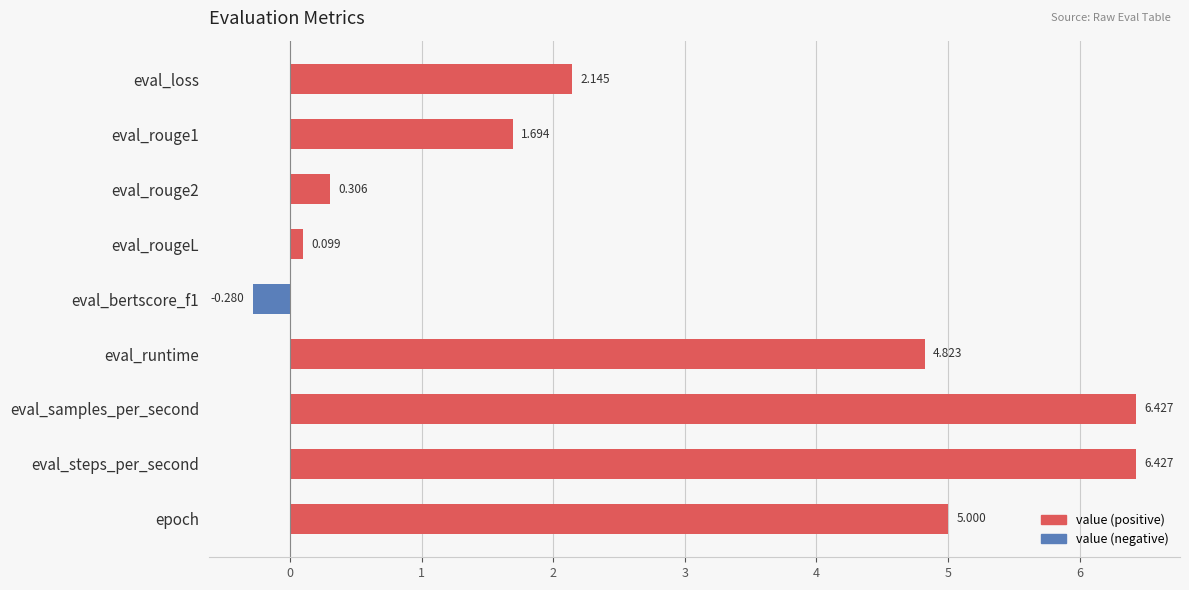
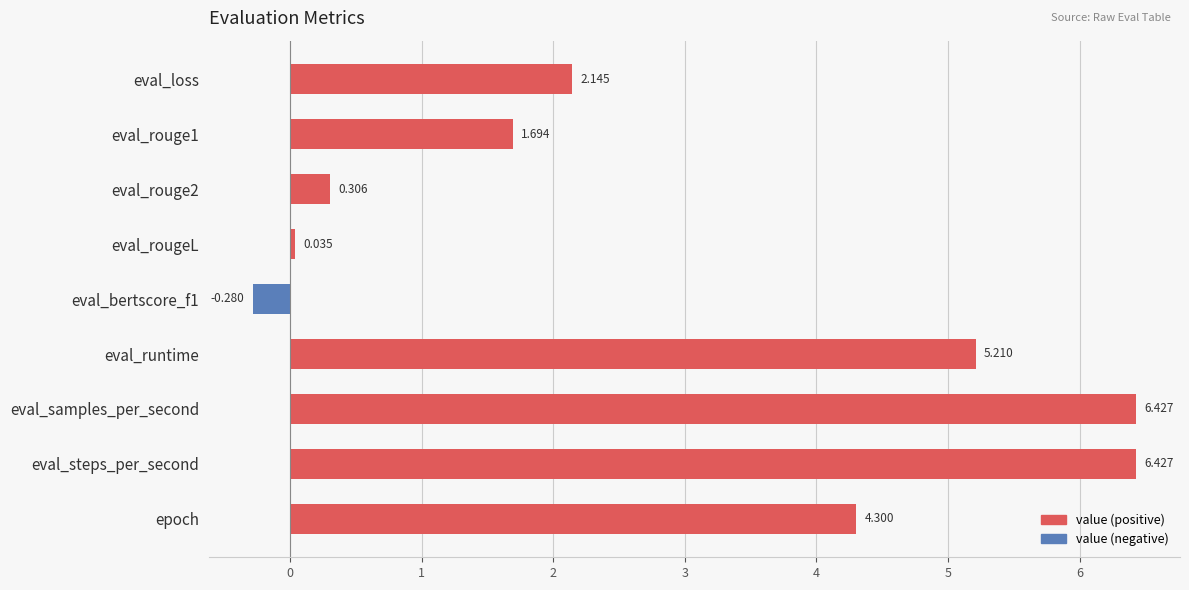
eval_rougeL: 0.099 -> 0.035
eval_runtime: 4.823 -> 5.210
epoch: 5.000 -> 4.300
